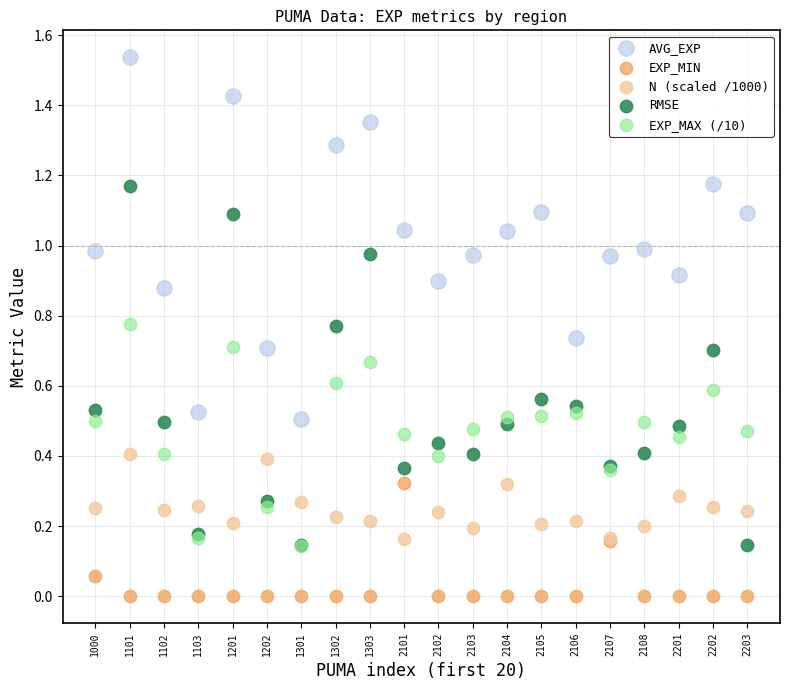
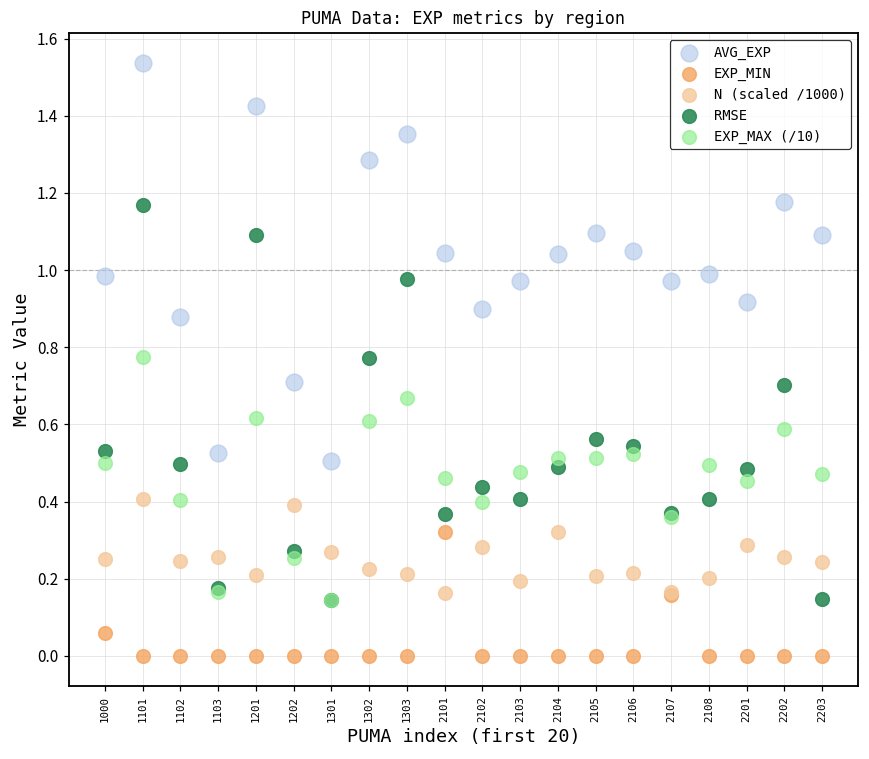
EXP_MAX (/10), 1201: 0.71 -> 0.62
N (scaled /1000), 2102: 0.24 -> 0.28
AVG_EXP, 2106: 0.74 -> 1.05
